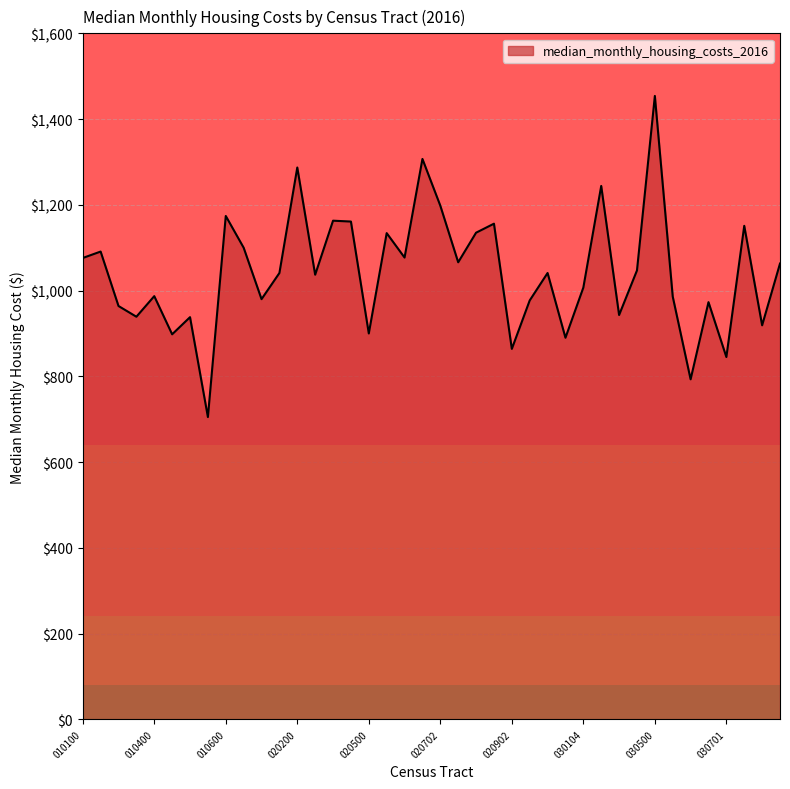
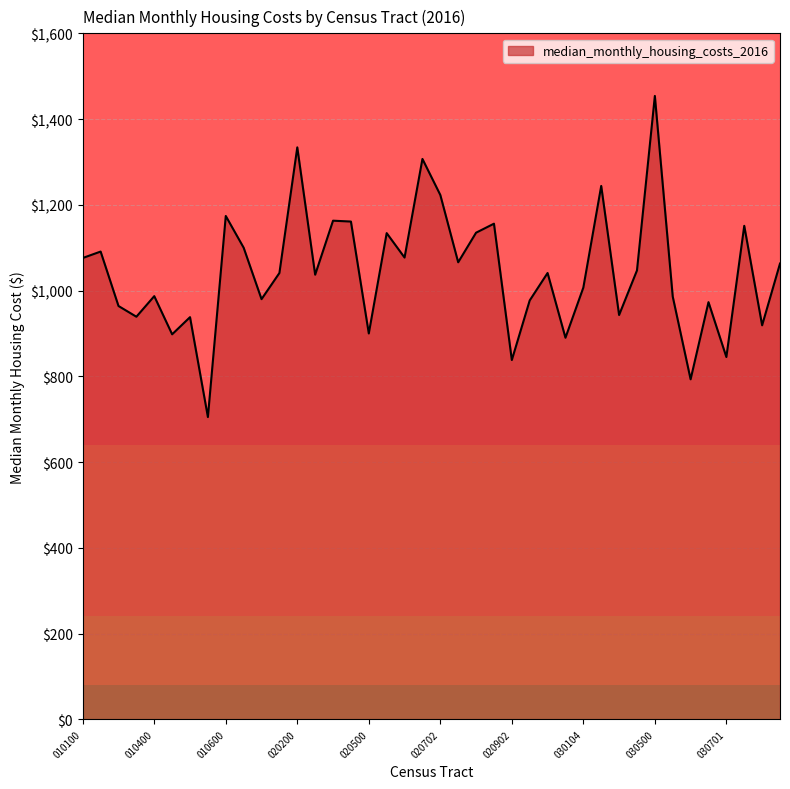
020200: $1,290 -> $1,330
020702: $1,200 -> $1,220
020902: $860 -> $840
